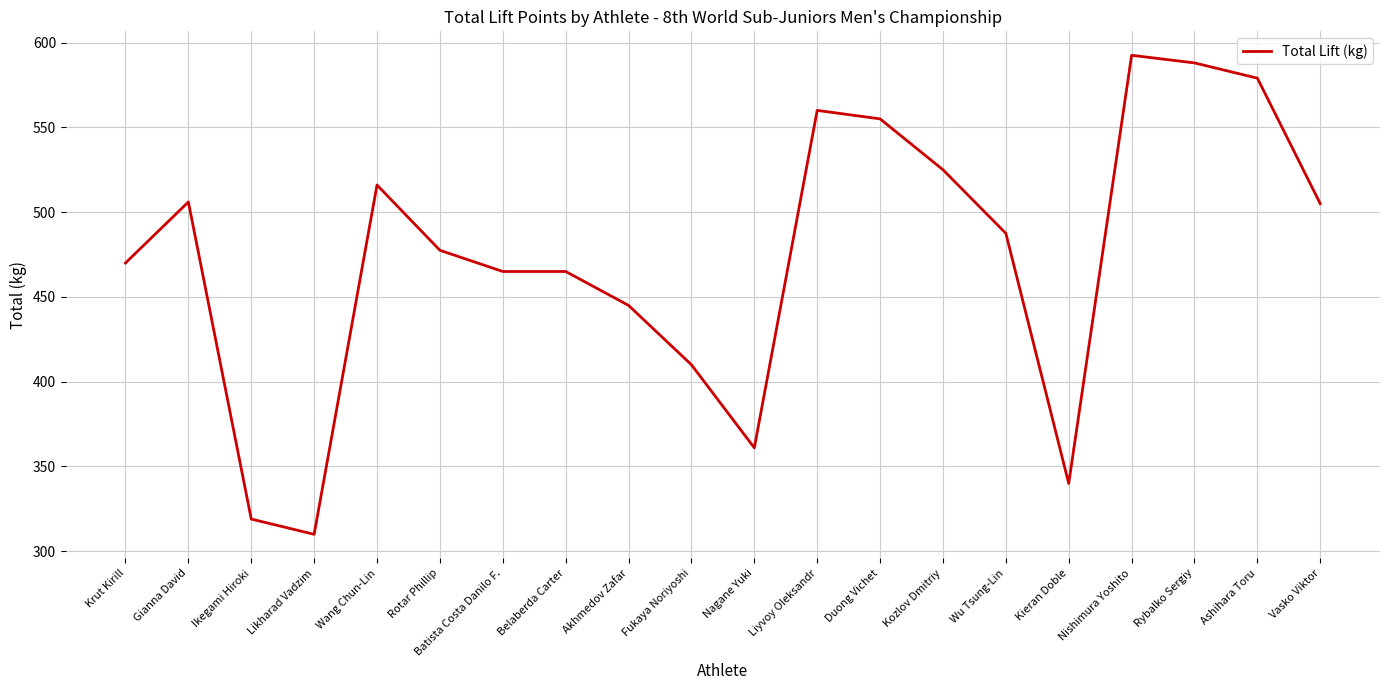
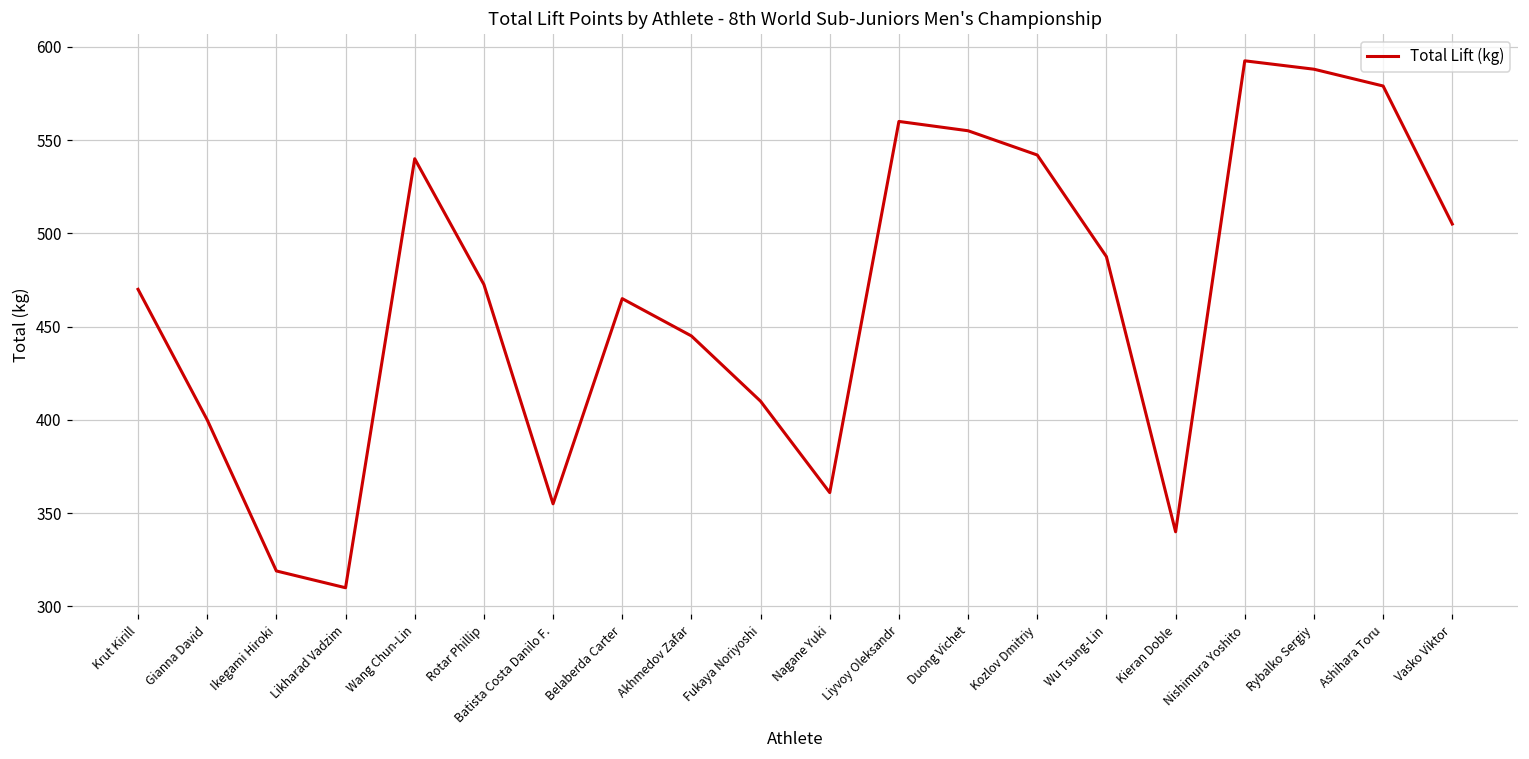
Gianna David: 506 -> 400
Wang Chun-Lin: 516 -> 540
Rotar Phillip: 478 -> 473
Batista Costa Danilo F.: 465 -> 355
Kozlov Dmitriy: 525 -> 542
